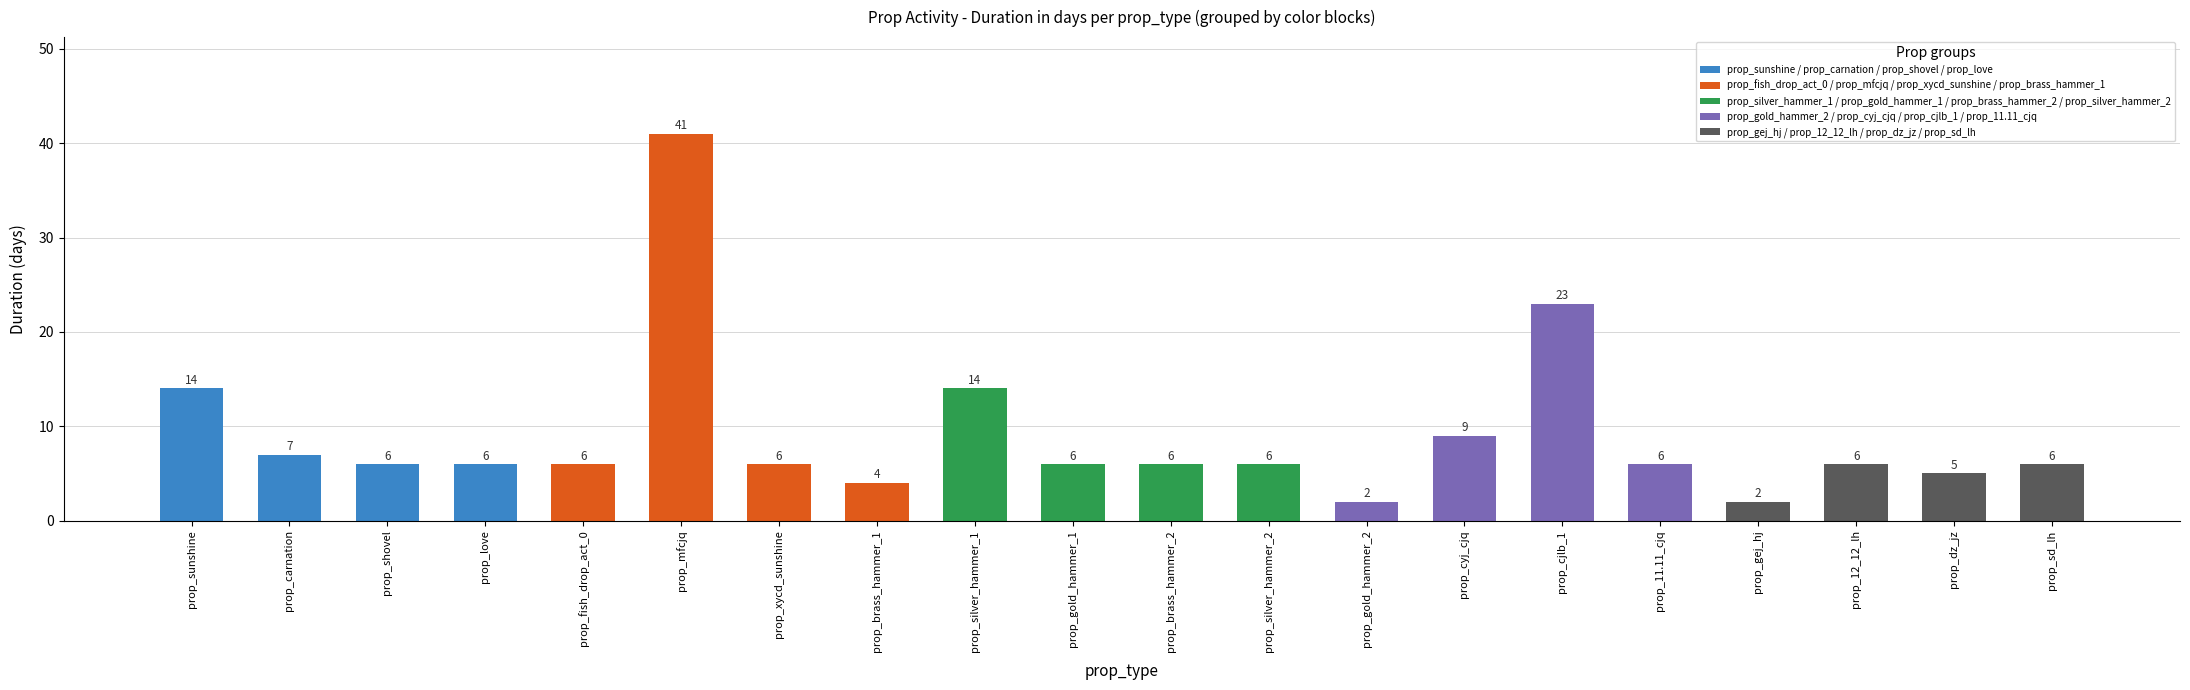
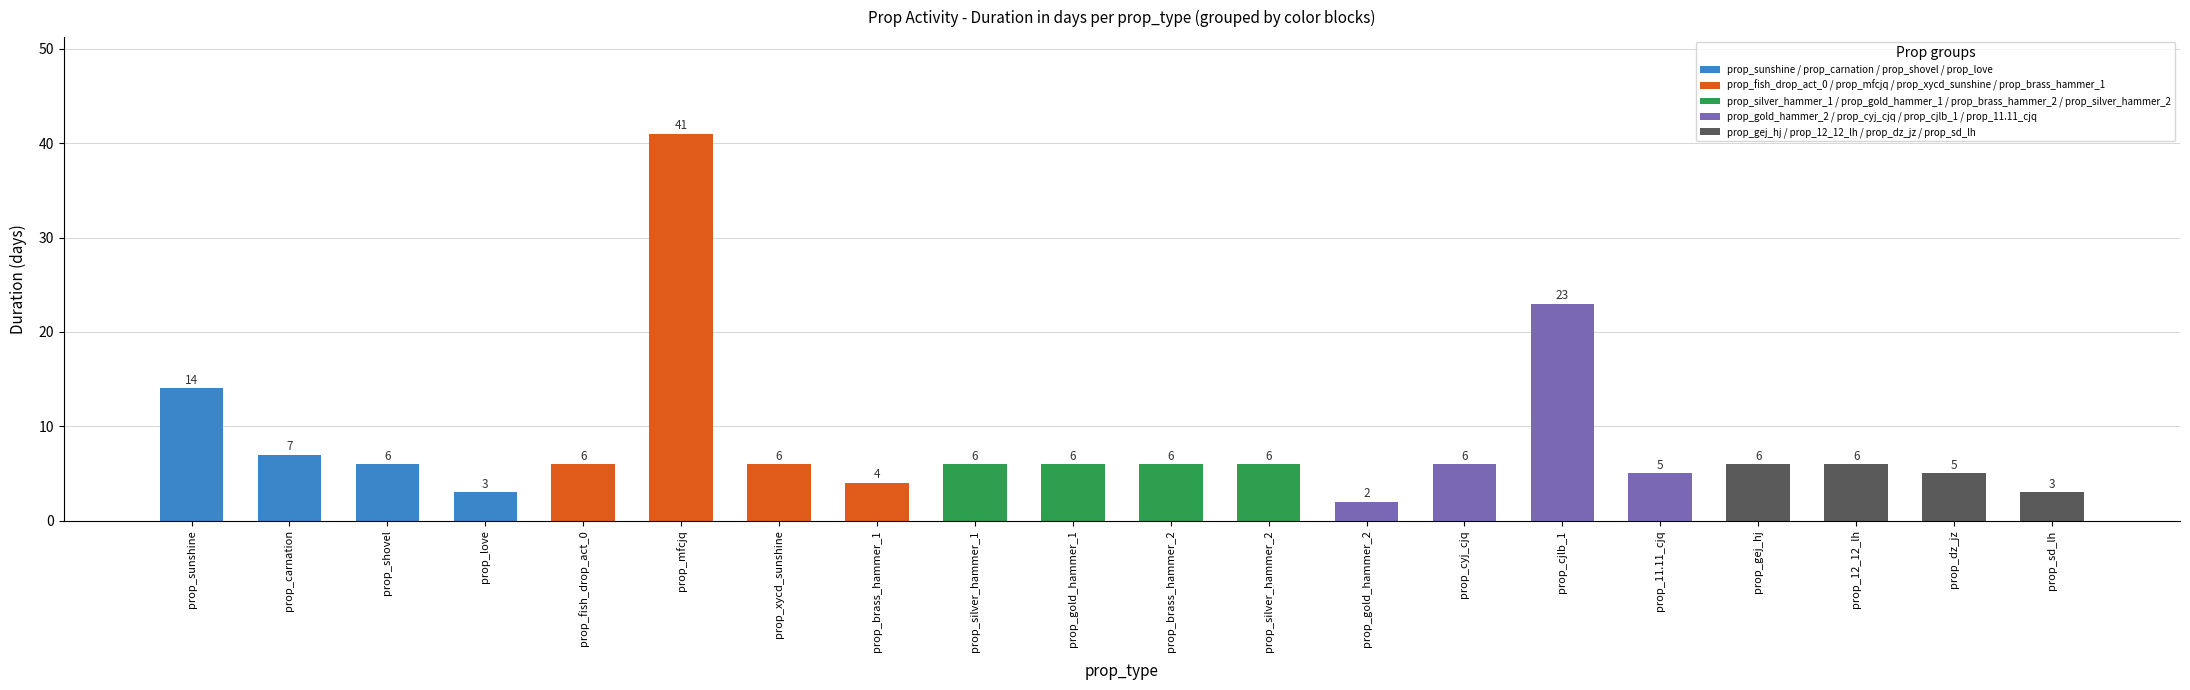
prop_love: 6 -> 3
prop_silver_hammer_1: 14 -> 6
prop_cyj_cjq: 9 -> 6
prop_11.11_cjq: 6 -> 5
prop_gej_hj: 2 -> 6
prop_sd_lh: 6 -> 3
